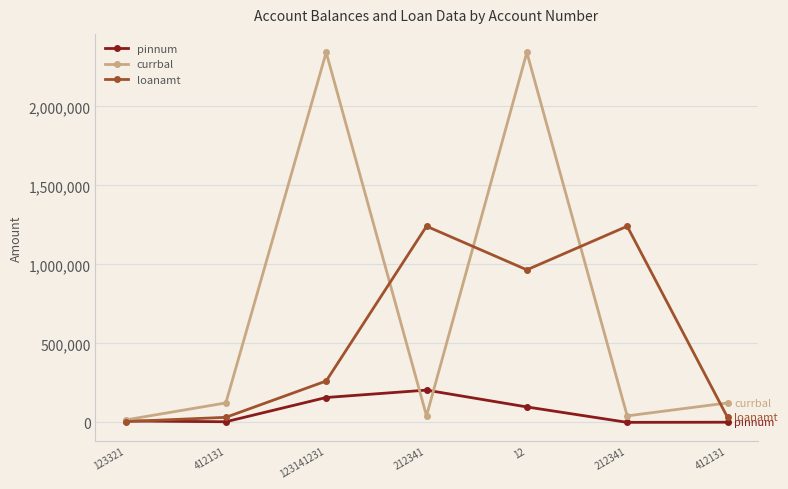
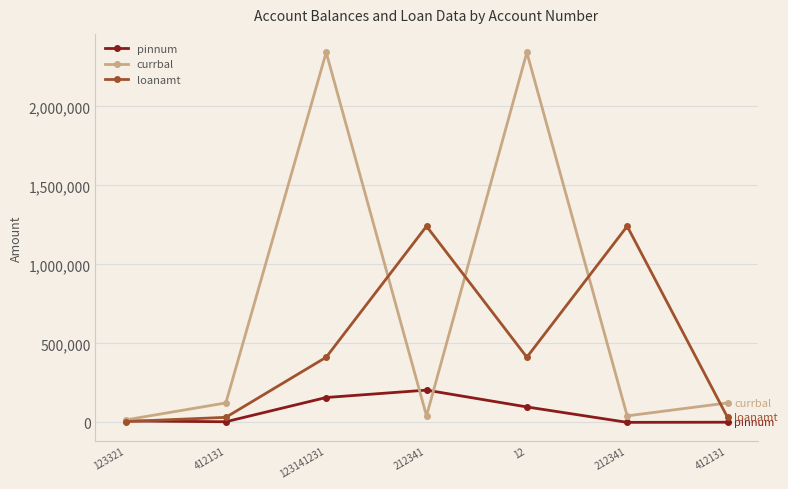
loanamt, 123141231: 260,000 -> 410,000
loanamt, 12: 970,000 -> 410,000
